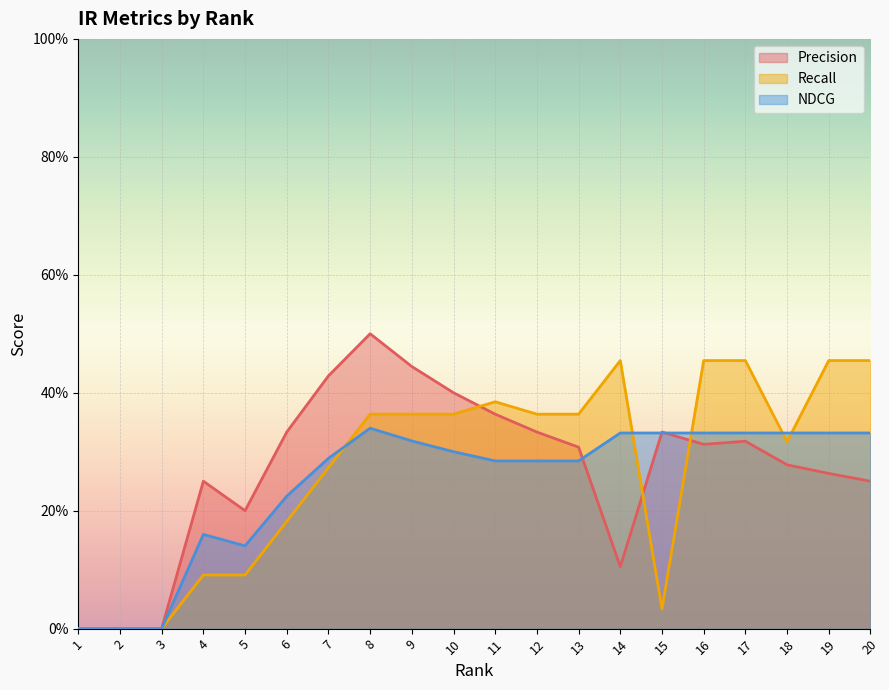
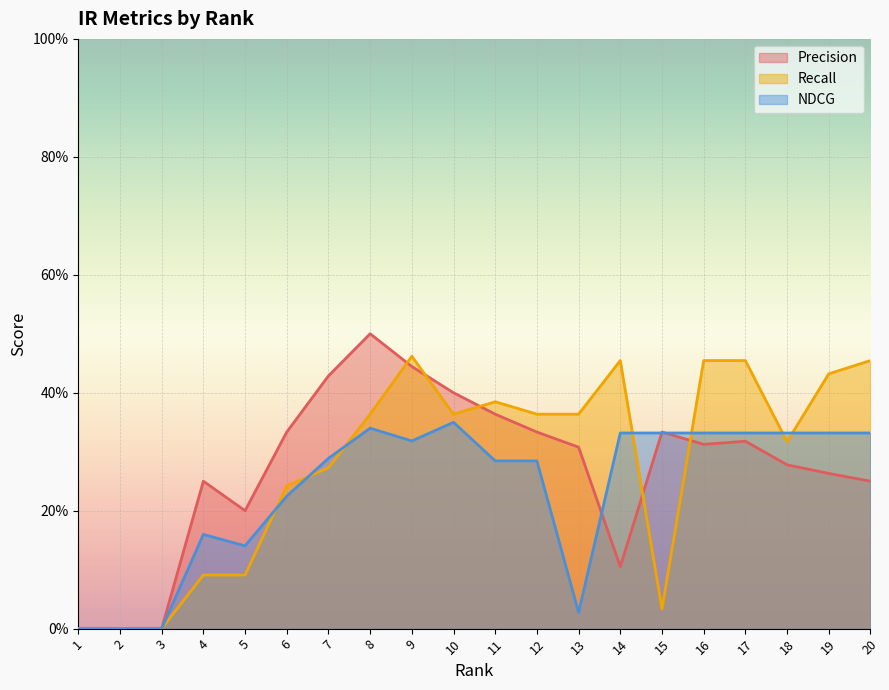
Recall, 6: 18% -> 24%
Recall, 9: 36% -> 46%
NDCG, 10: 30% -> 35%
NDCG, 13: 28% -> 3%
Recall, 19: 45% -> 43%
